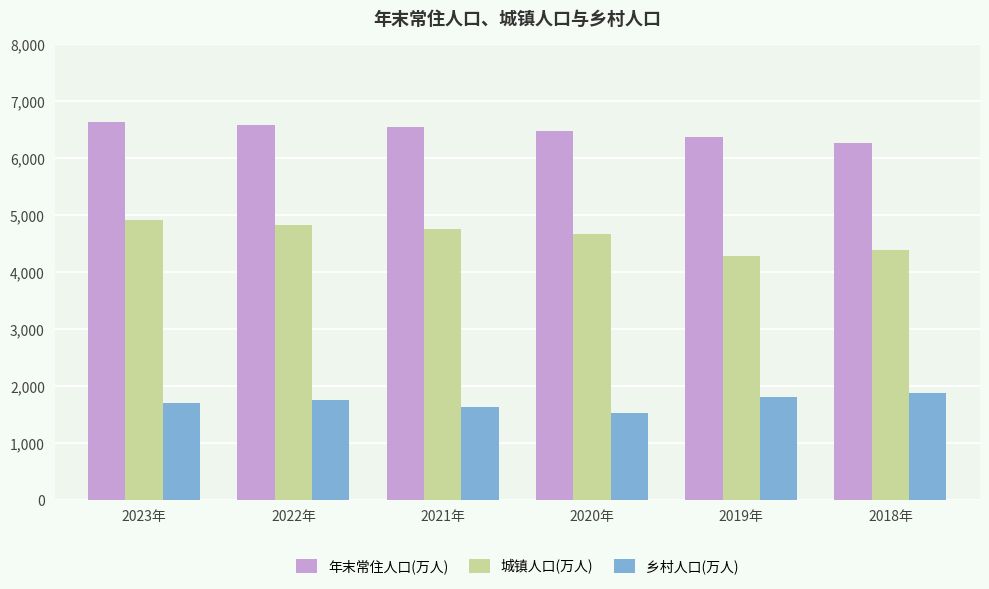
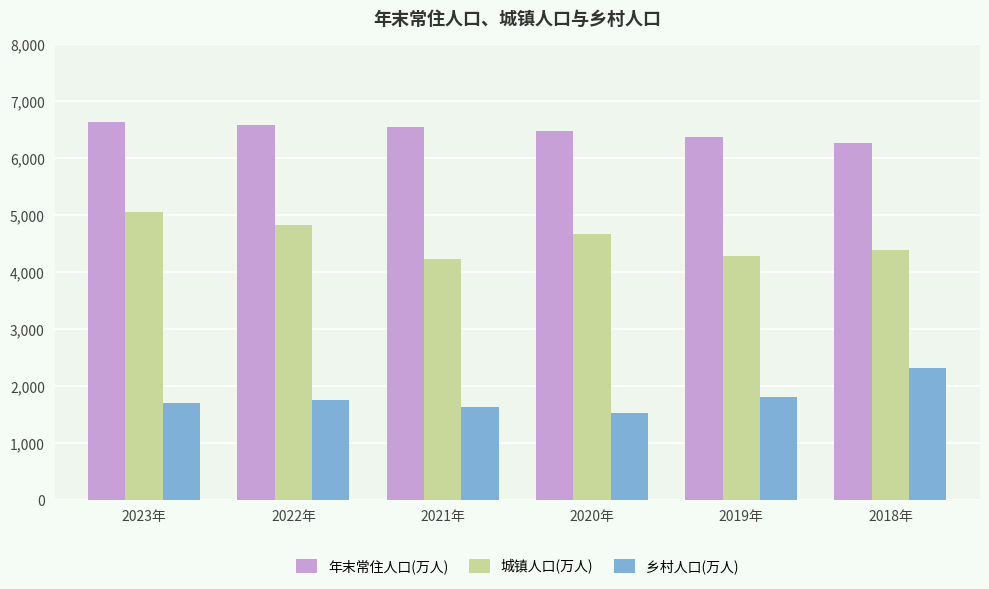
城镇人口(万人), 2023年: 4,900 -> 5,100
城镇人口(万人), 2021年: 4,800 -> 4,200
乡村人口(万人), 2018年: 1,900 -> 2,300
